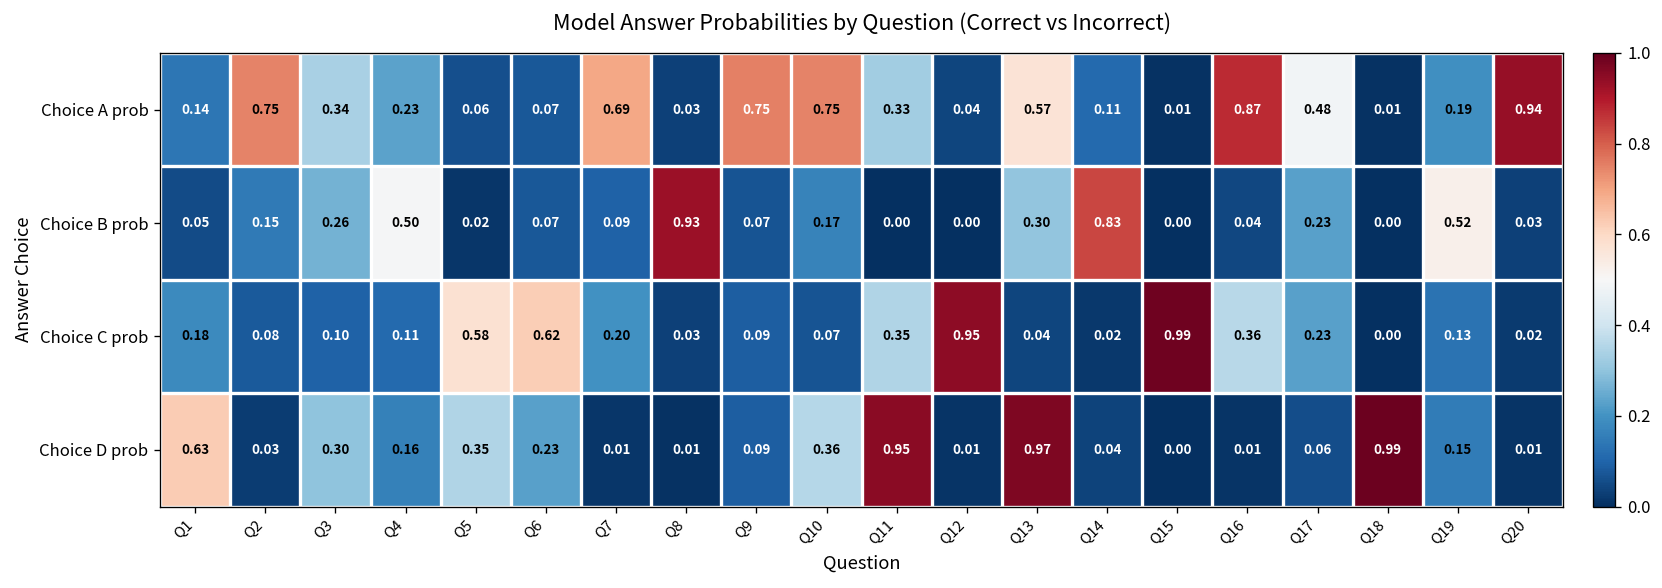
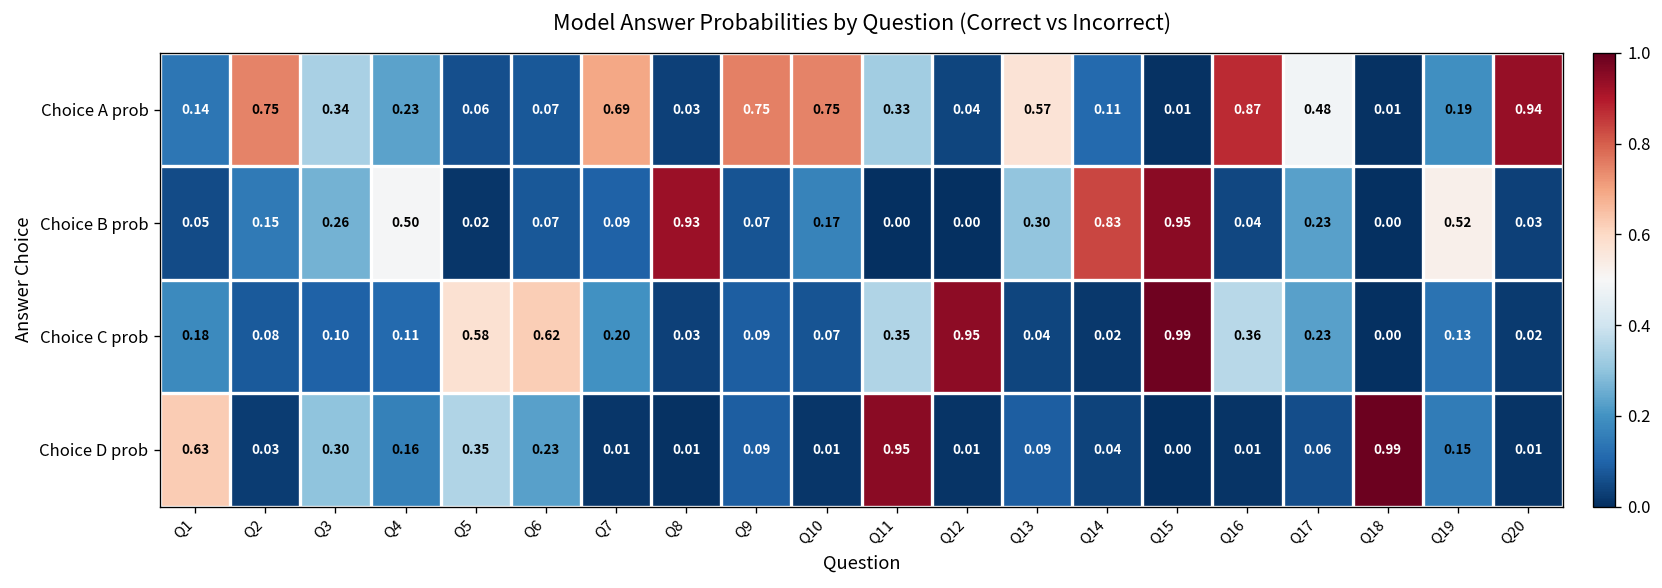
Choice B prob, Q15: 0.00 -> 0.95
Choice D prob, Q10: 0.36 -> 0.01
Choice D prob, Q13: 0.97 -> 0.09
